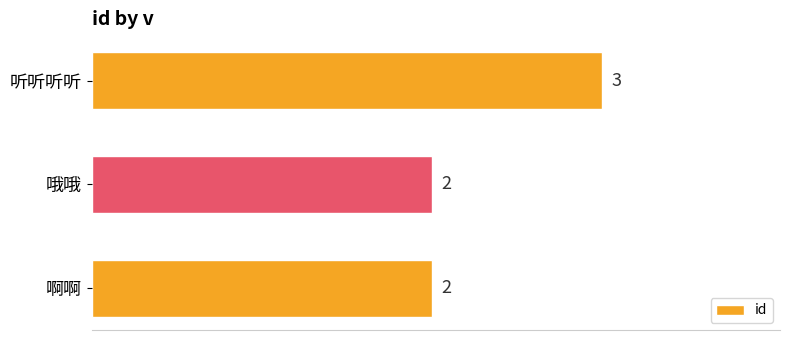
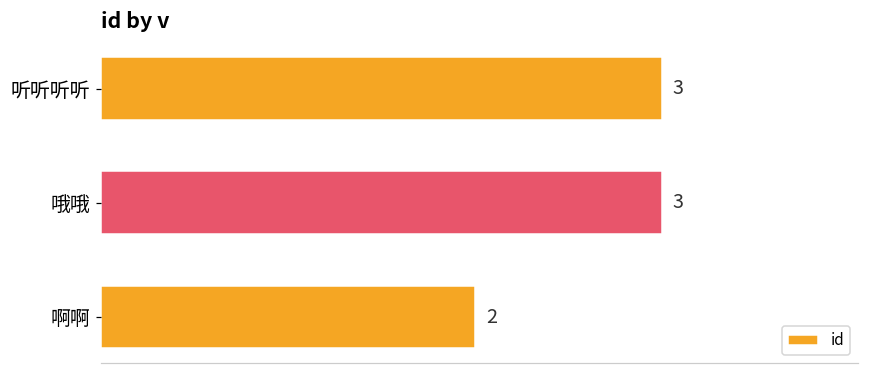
哦哦: 2 -> 3
